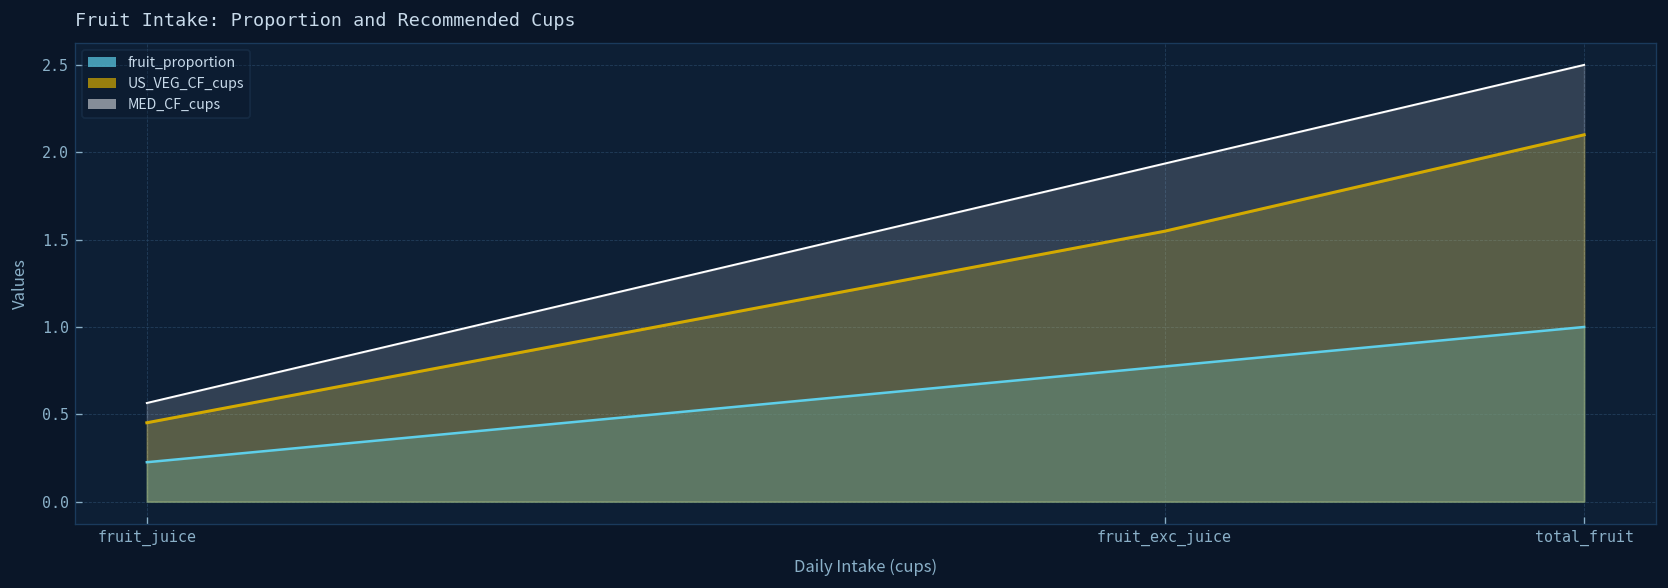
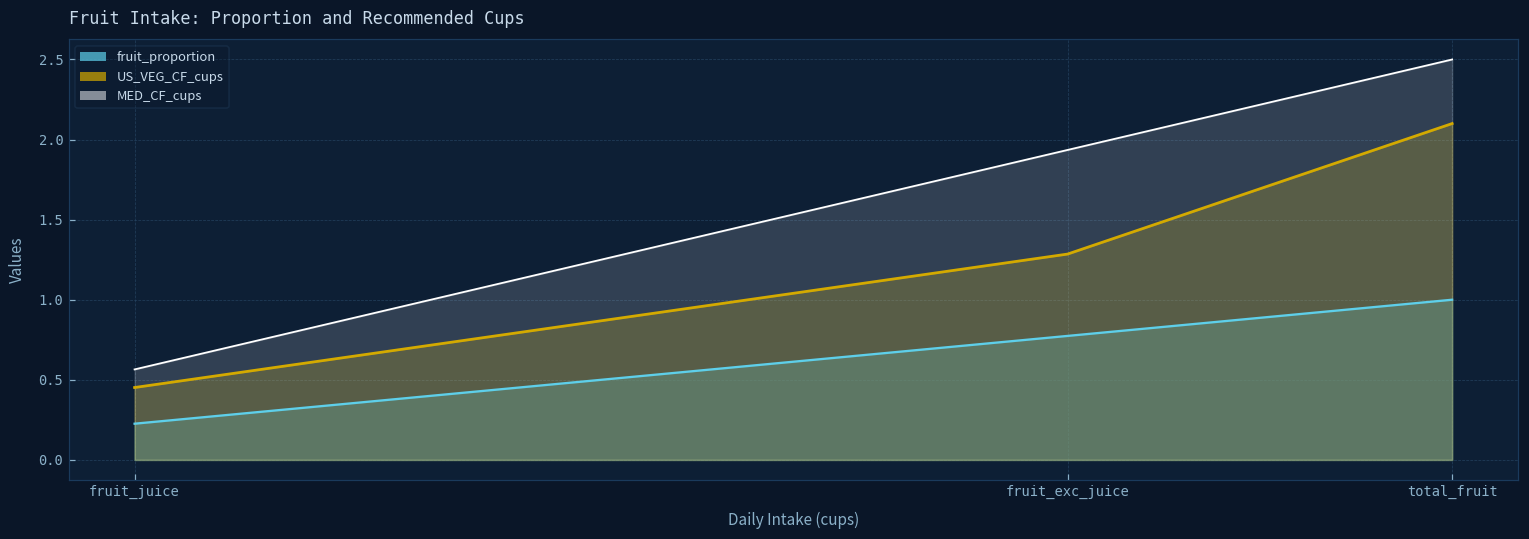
US_VEG_CF_cups, fruit_exc_juice: 1.55 -> 1.29
